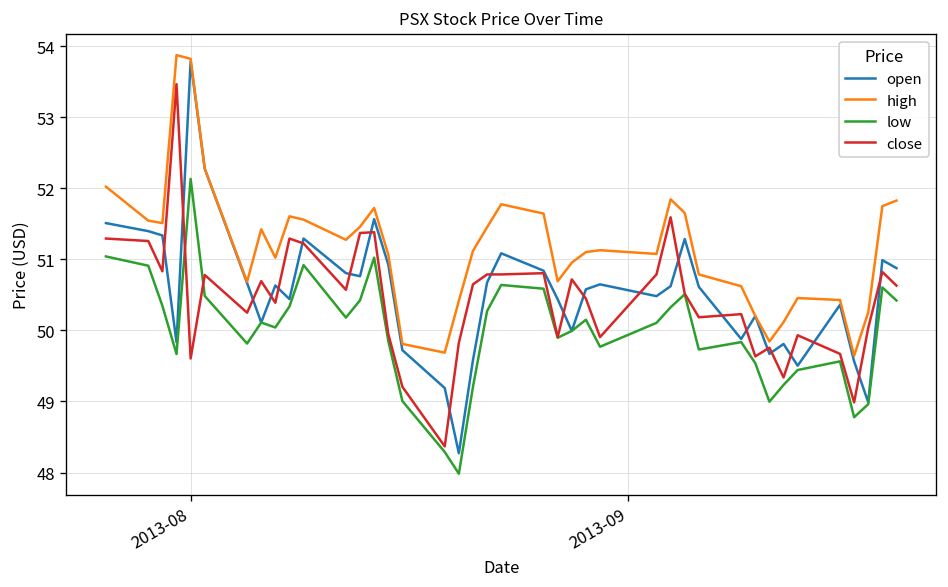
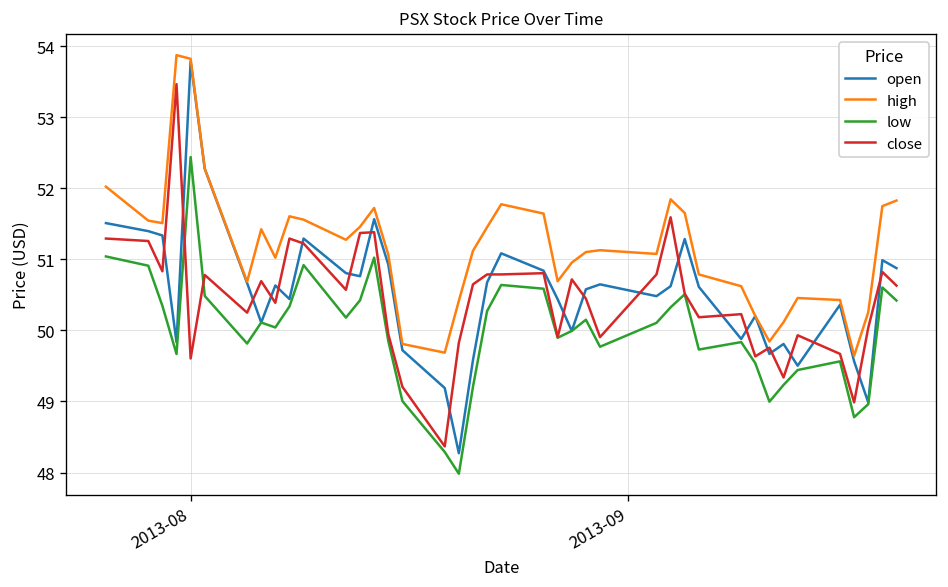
low, 2013-08: 52.1 -> 52.4
